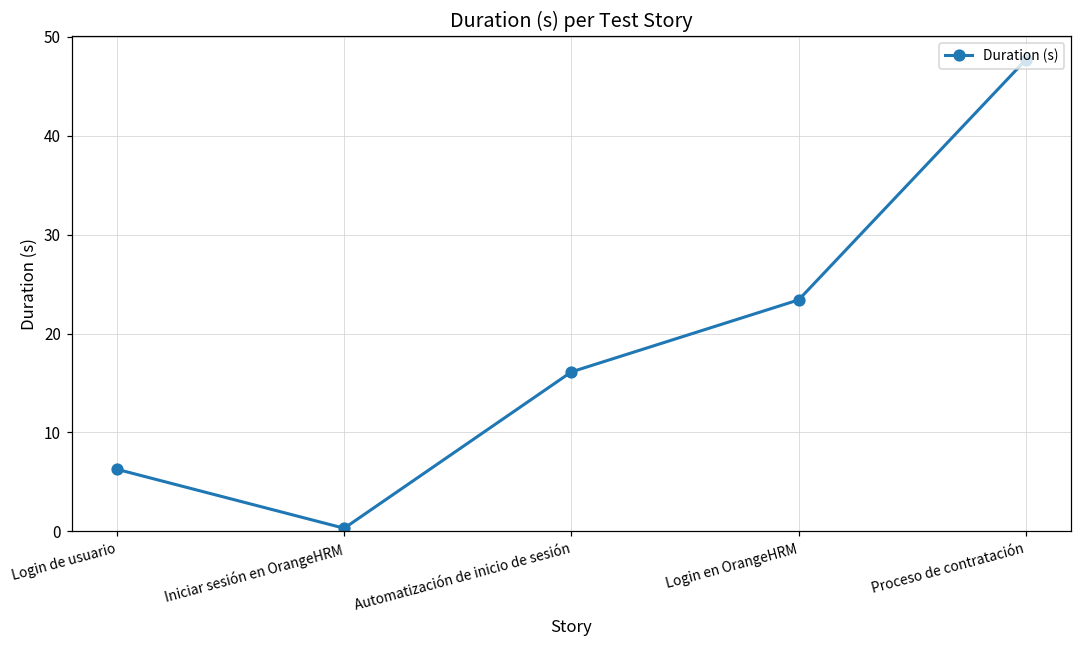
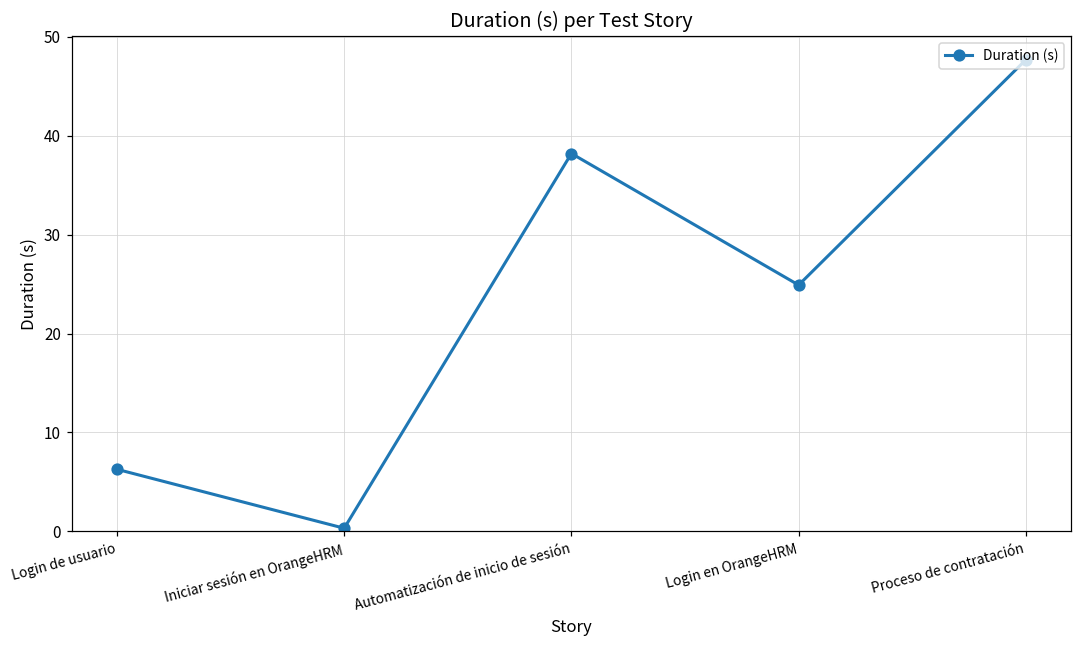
Automatización de inicio de sesión: 16 -> 38
Login en OrangeHRM: 23 -> 25
